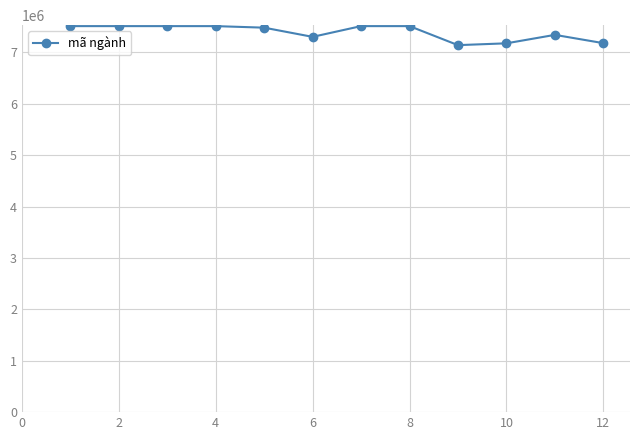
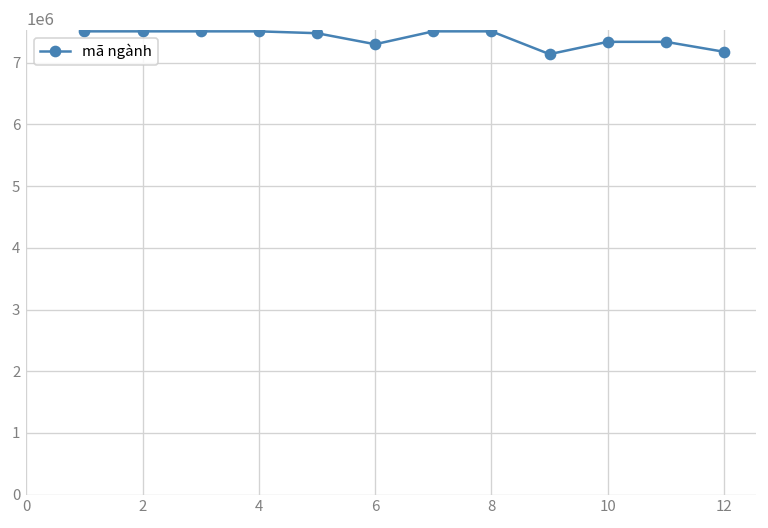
10: 7200000 -> 7300000
